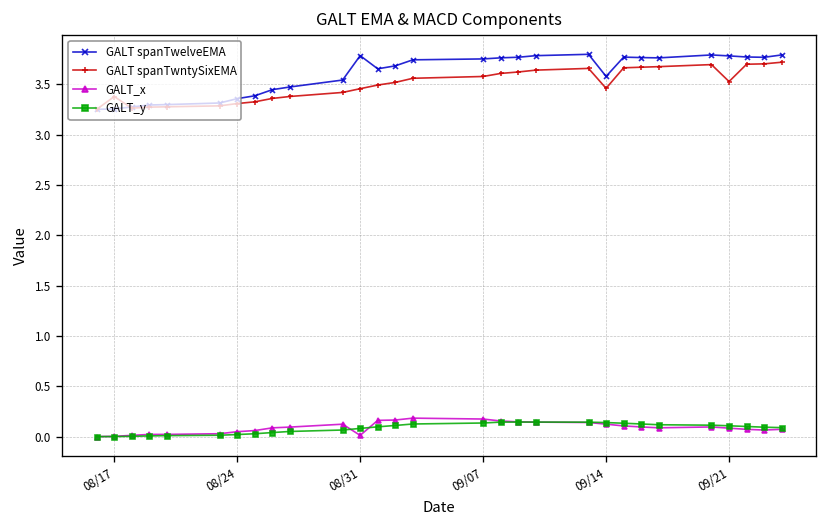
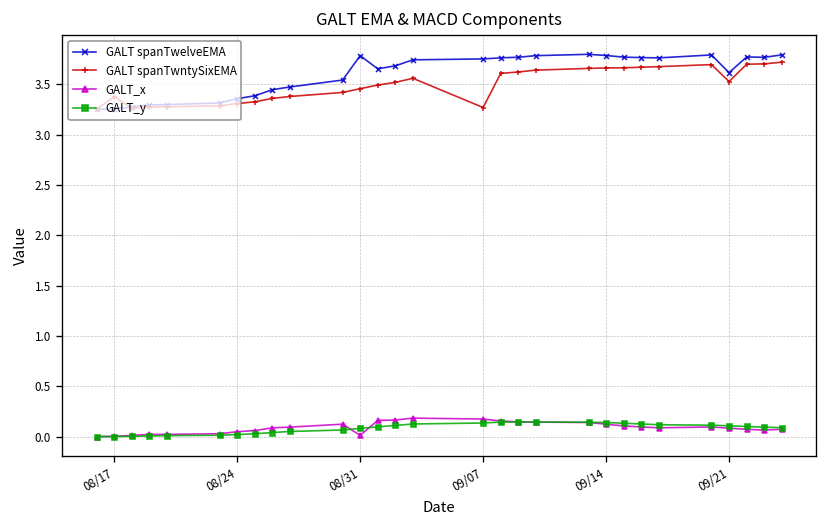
GALT spanTwntySixEMA, 09/07: 3.6 -> 3.3
GALT spanTwelveEMA, 09/14: 3.6 -> 3.8
GALT spanTwntySixEMA, 09/14: 3.5 -> 3.7
GALT spanTwelveEMA, 09/21: 3.8 -> 3.6
